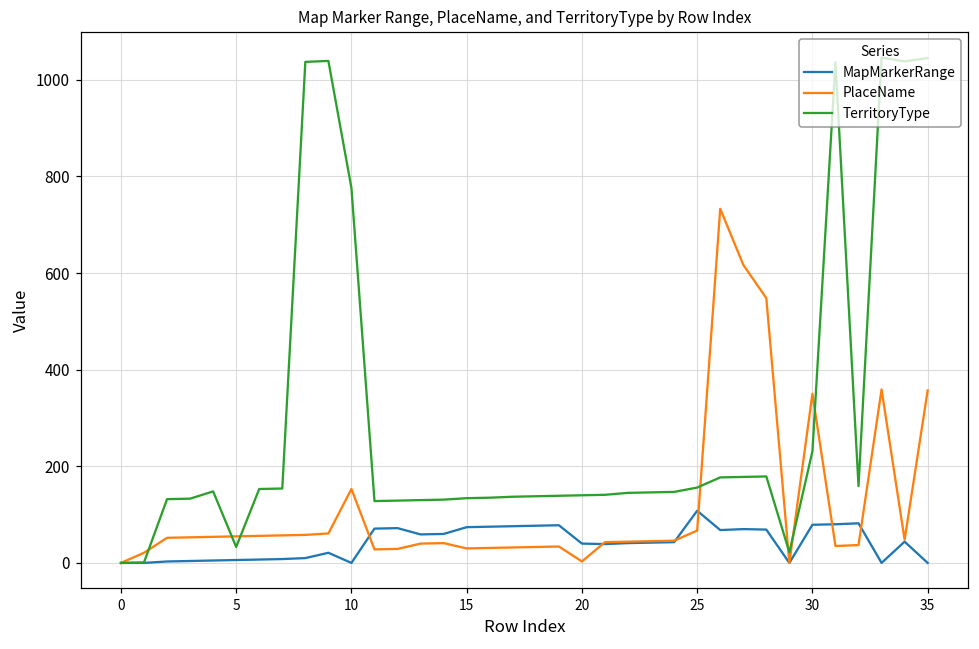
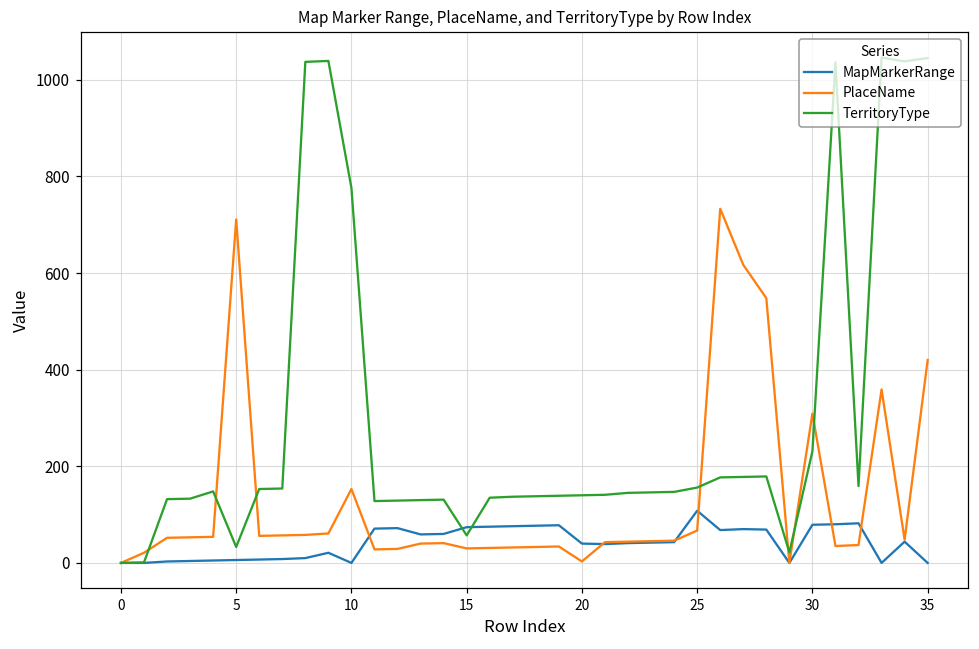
PlaceName, 5: 60 -> 710
TerritoryType, 15: 130 -> 60
PlaceName, 30: 350 -> 310
PlaceName, 35: 360 -> 420
